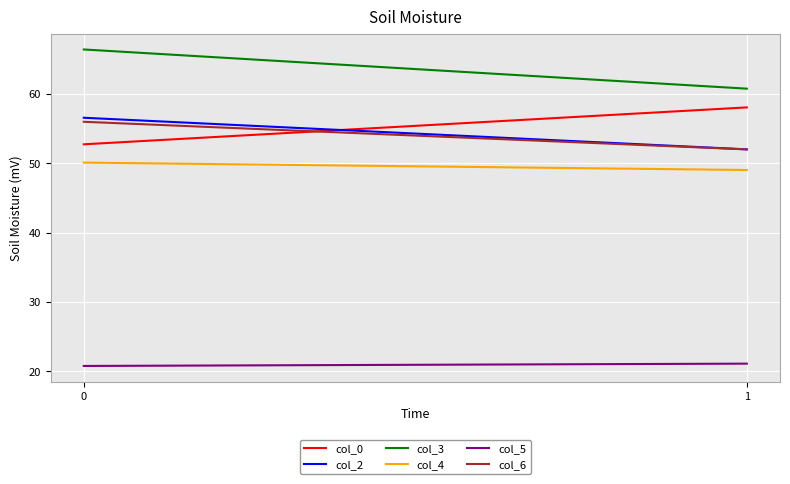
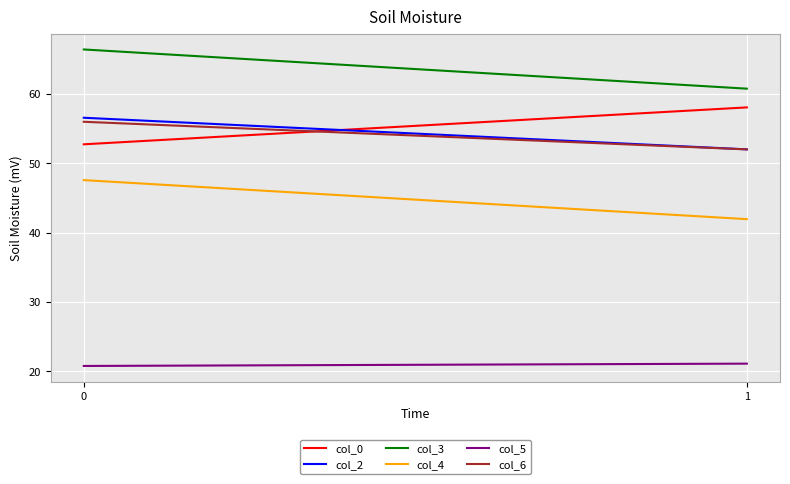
col_4, 0: 50 -> 48
col_4, 1: 49 -> 42
